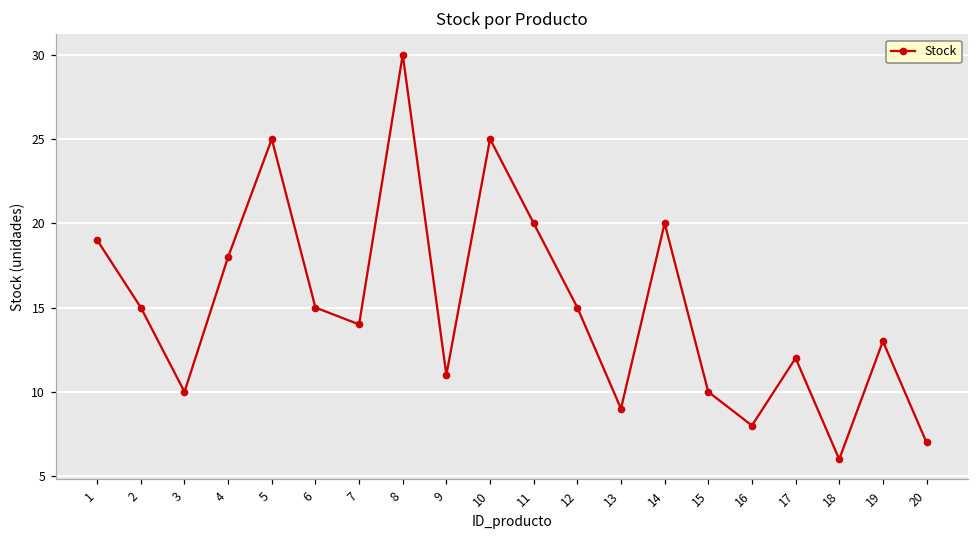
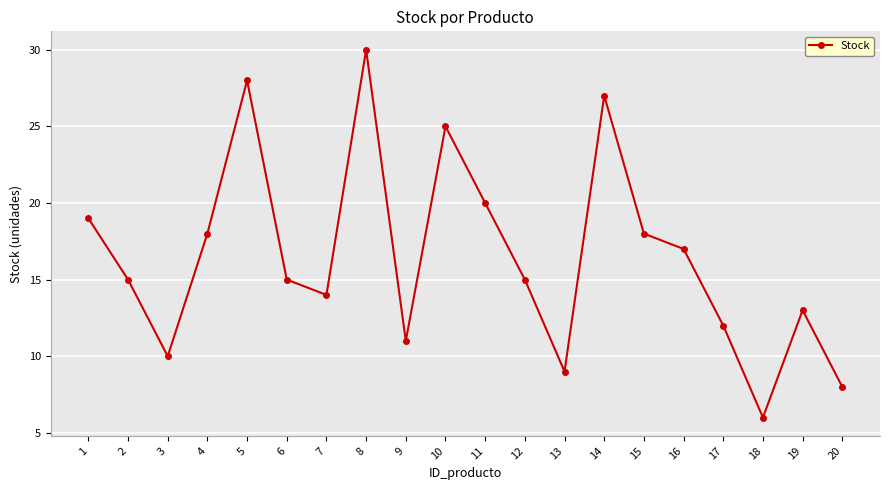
5: 25 -> 28
14: 20 -> 27
15: 10 -> 18
16: 8 -> 17
20: 7 -> 8
